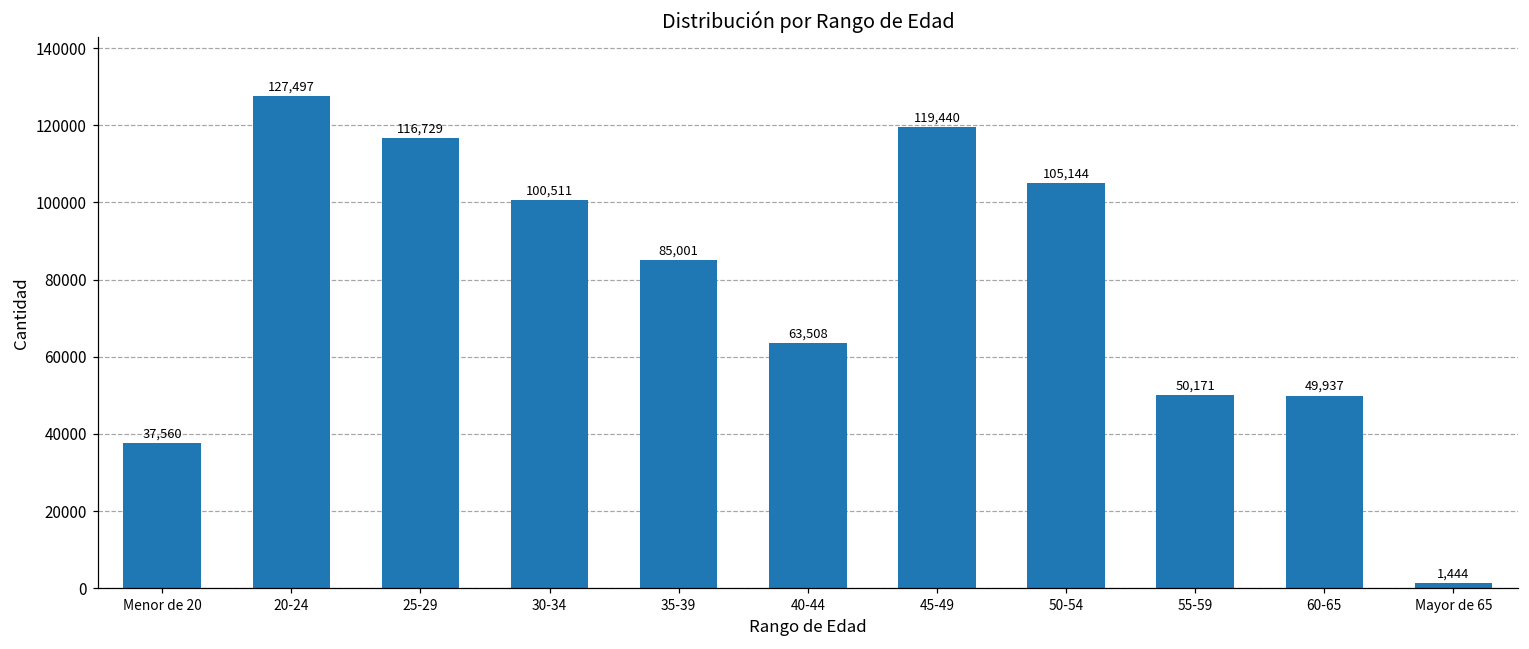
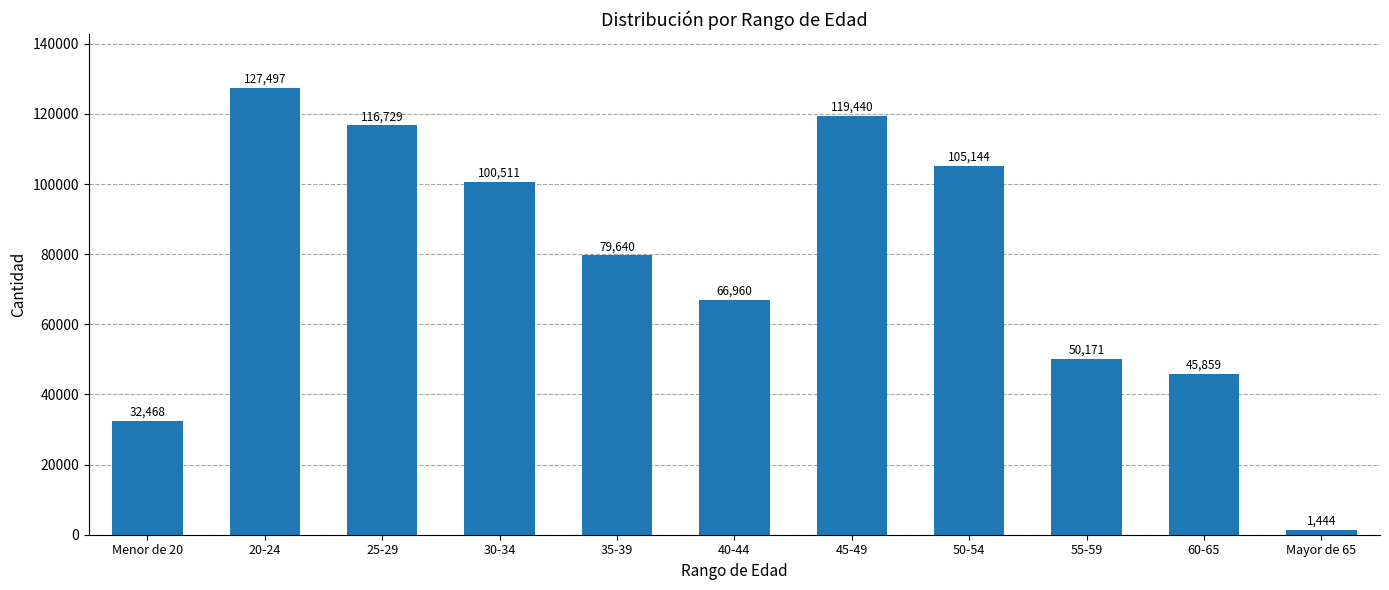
Menor de 20: 37,560 -> 32,468
35-39: 85,001 -> 79,640
40-44: 63,508 -> 66,960
60-65: 49,937 -> 45,859
